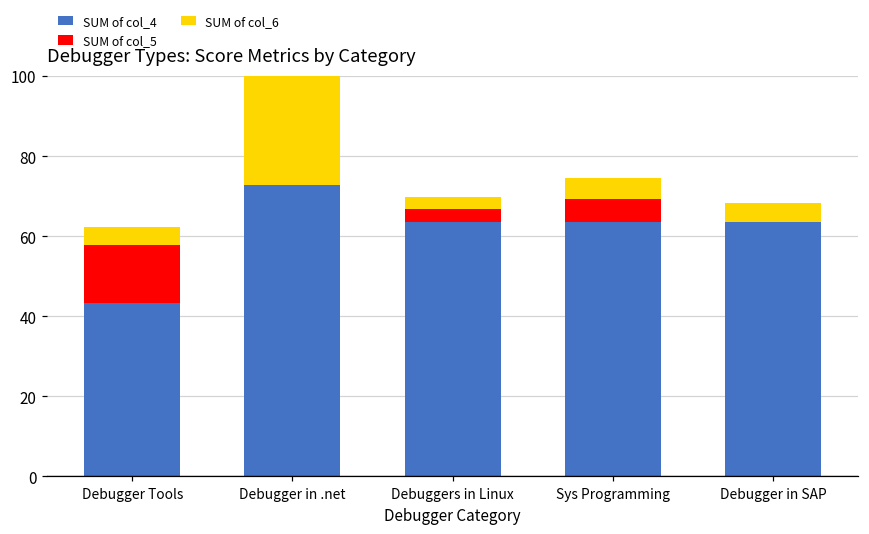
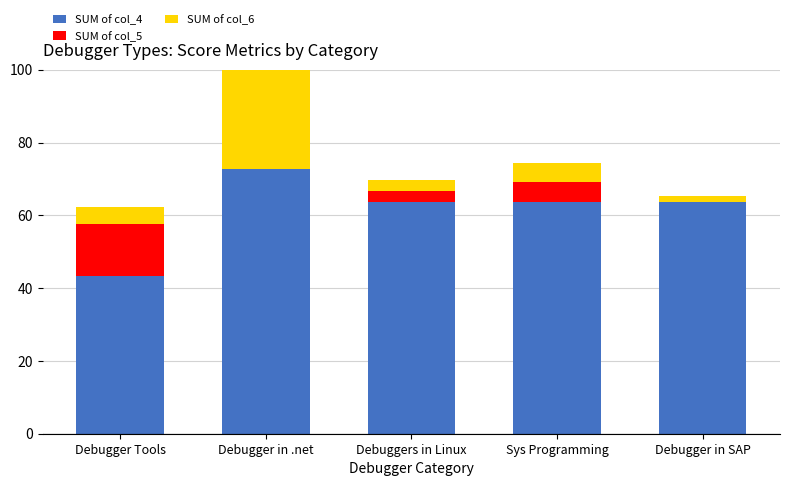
SUM of col_6, Debugger in SAP: 5 -> 2
